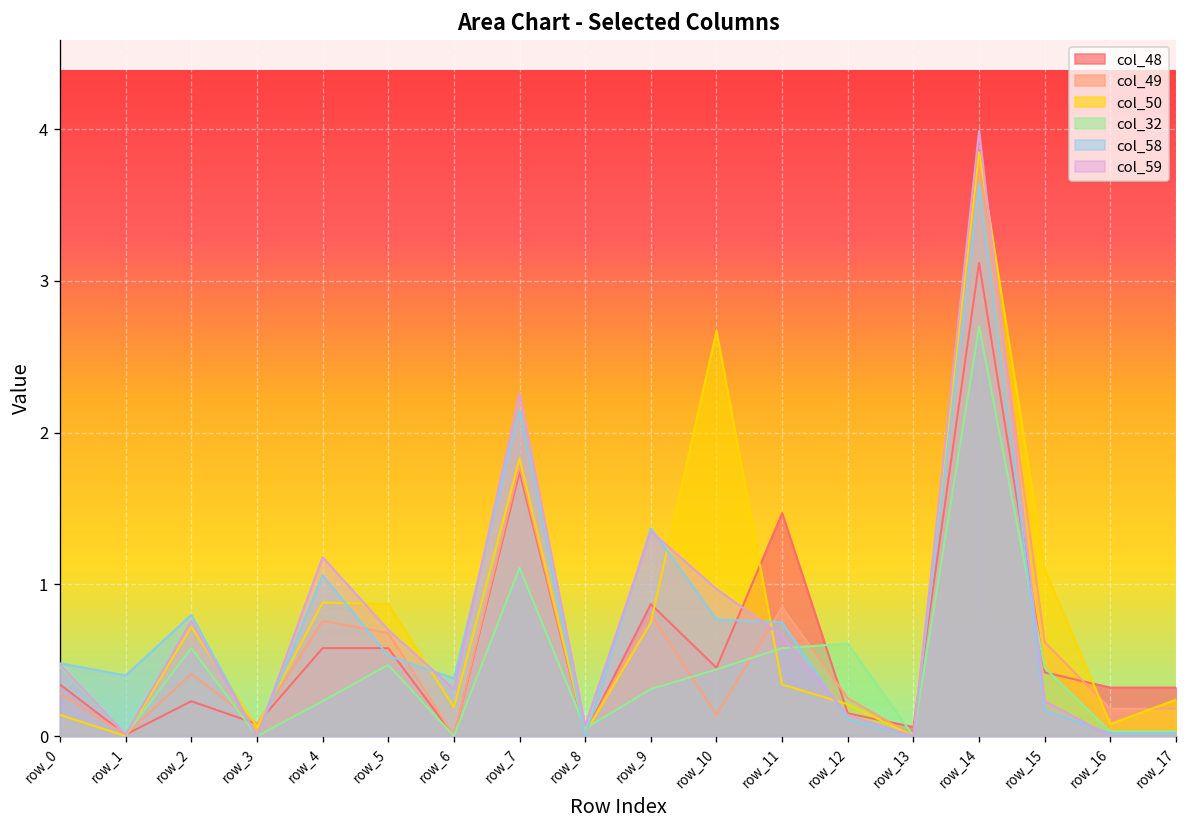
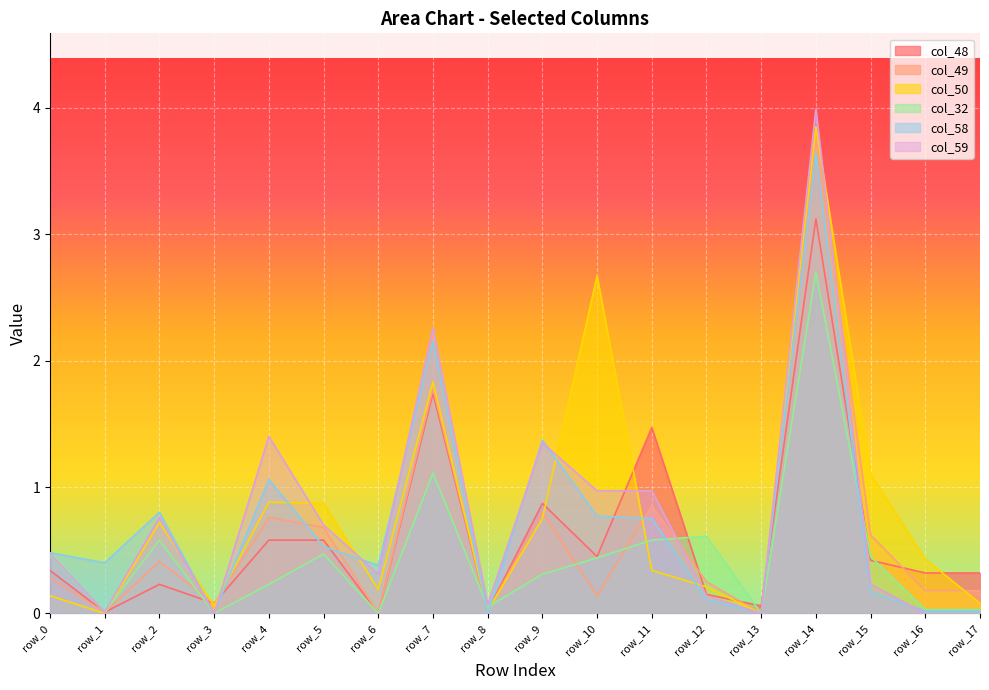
col_59, row_4: 1.18 -> 1.40
col_59, row_11: 0.66 -> 0.97
col_50, row_16: 0.08 -> 0.43
col_50, row_17: 0.24 -> 0.08
